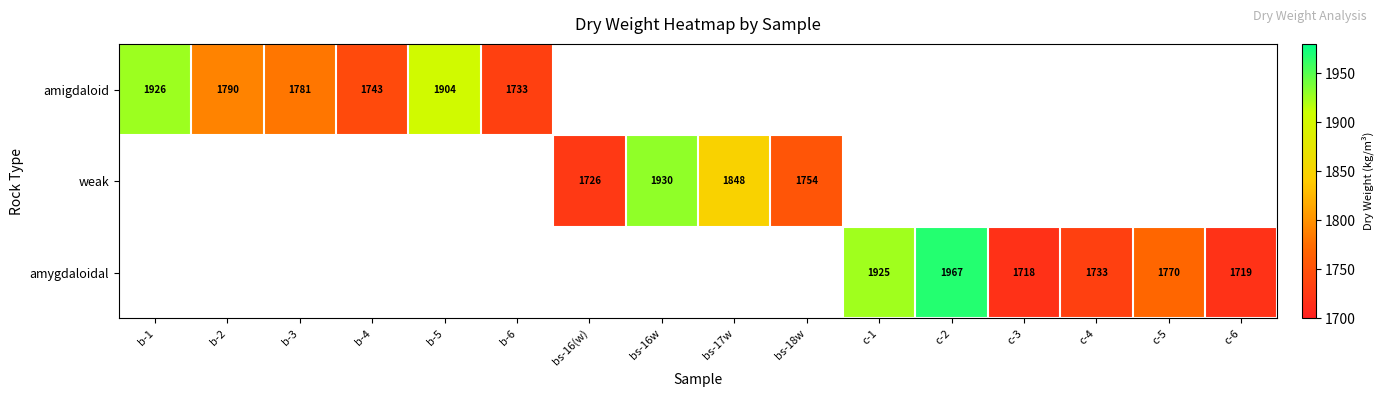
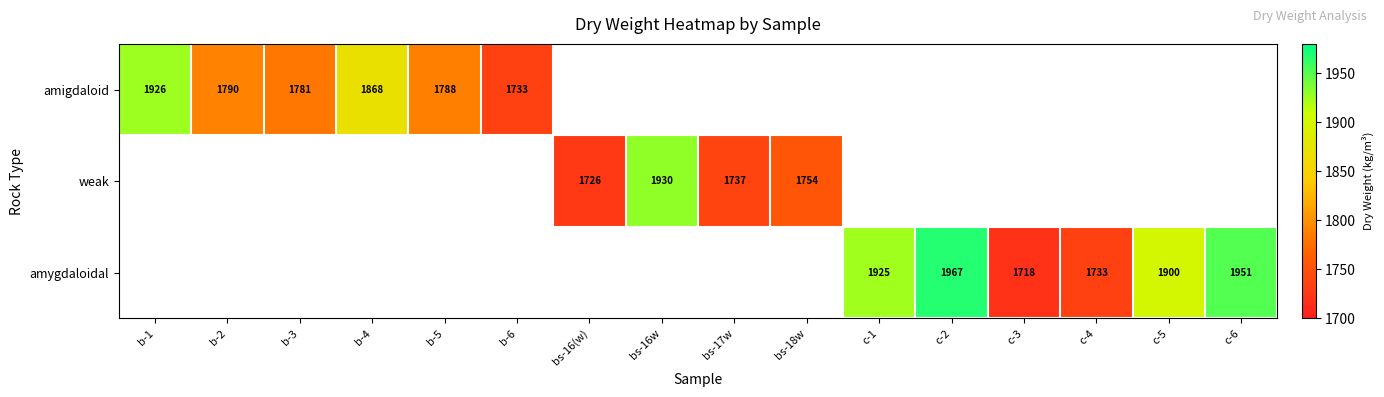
amigdaloid, b-4: 1743 -> 1868
amigdaloid, b-5: 1904 -> 1788
weak, bs-17w: 1848 -> 1737
amygdaloidal, c-5: 1770 -> 1900
amygdaloidal, c-6: 1719 -> 1951
